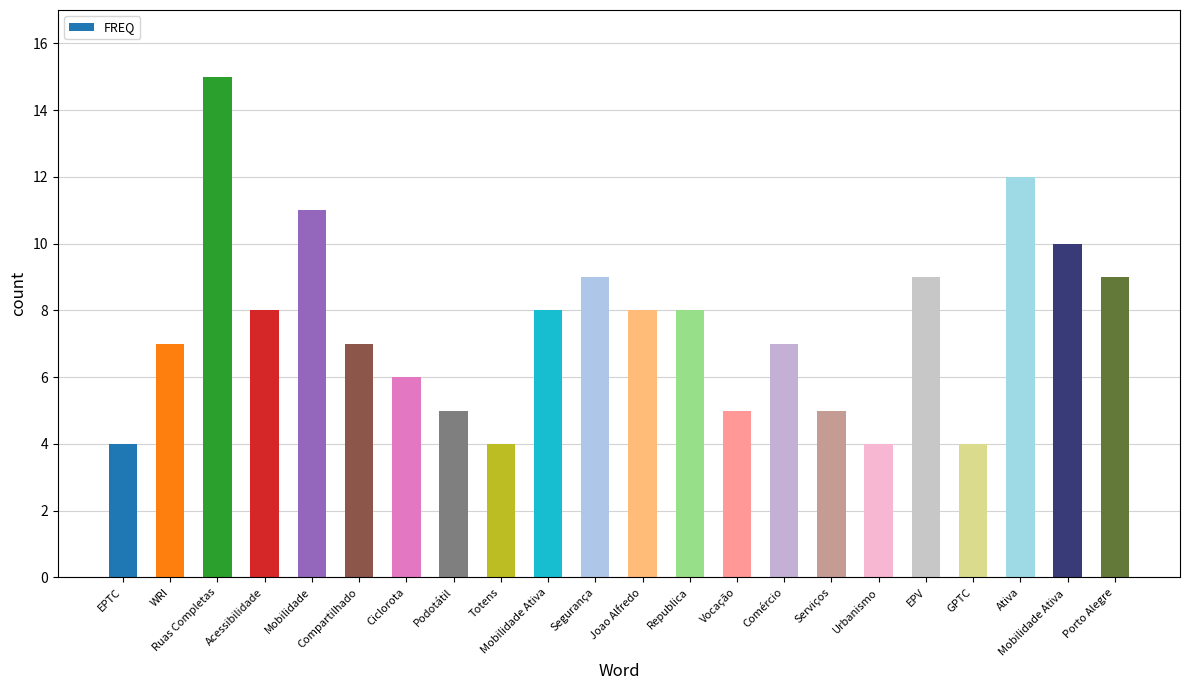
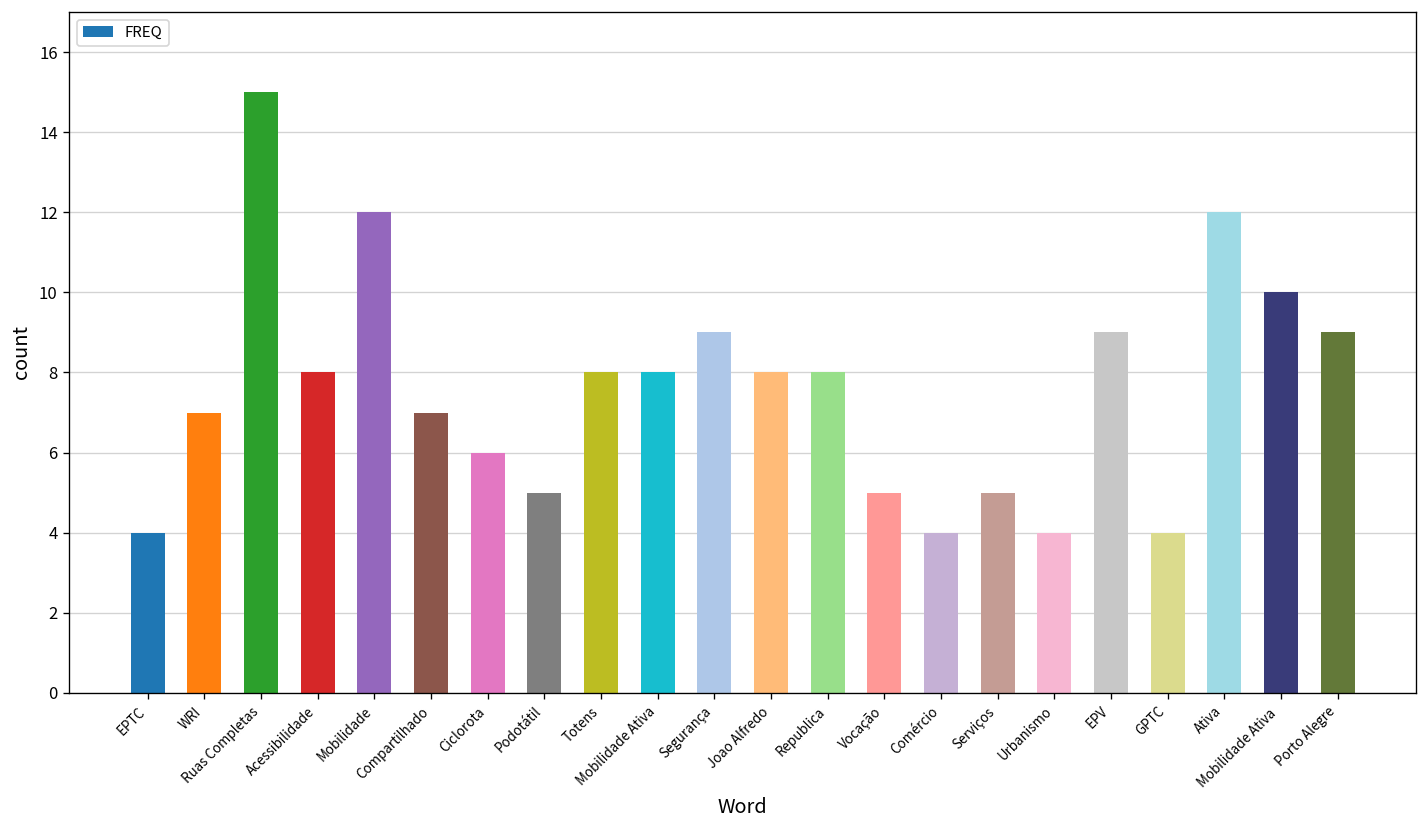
Mobilidade: 11 -> 12
Totens: 4 -> 8
Comércio: 7 -> 4
